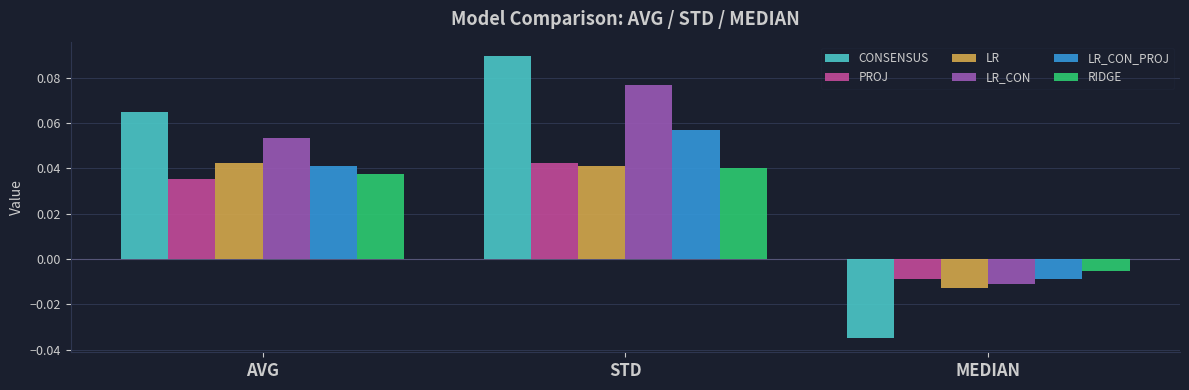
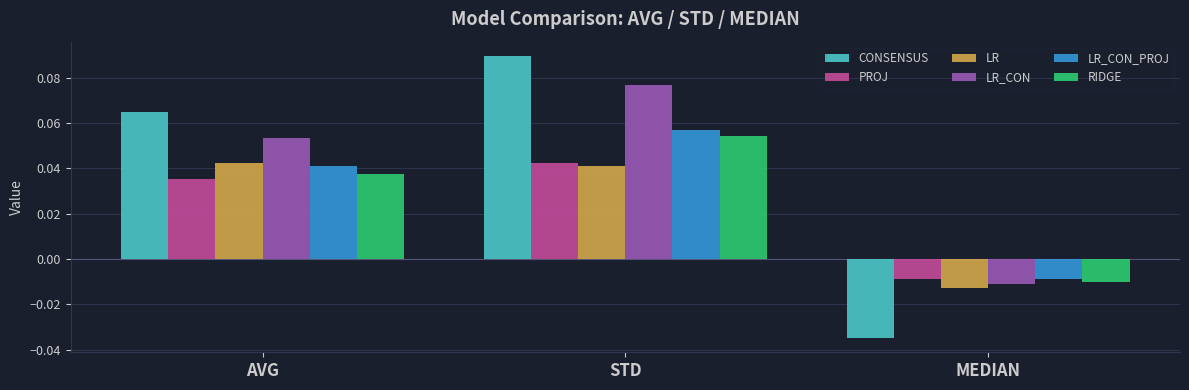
RIDGE, STD: 0.040 -> 0.054
RIDGE, MEDIAN: -0.006 -> -0.010
